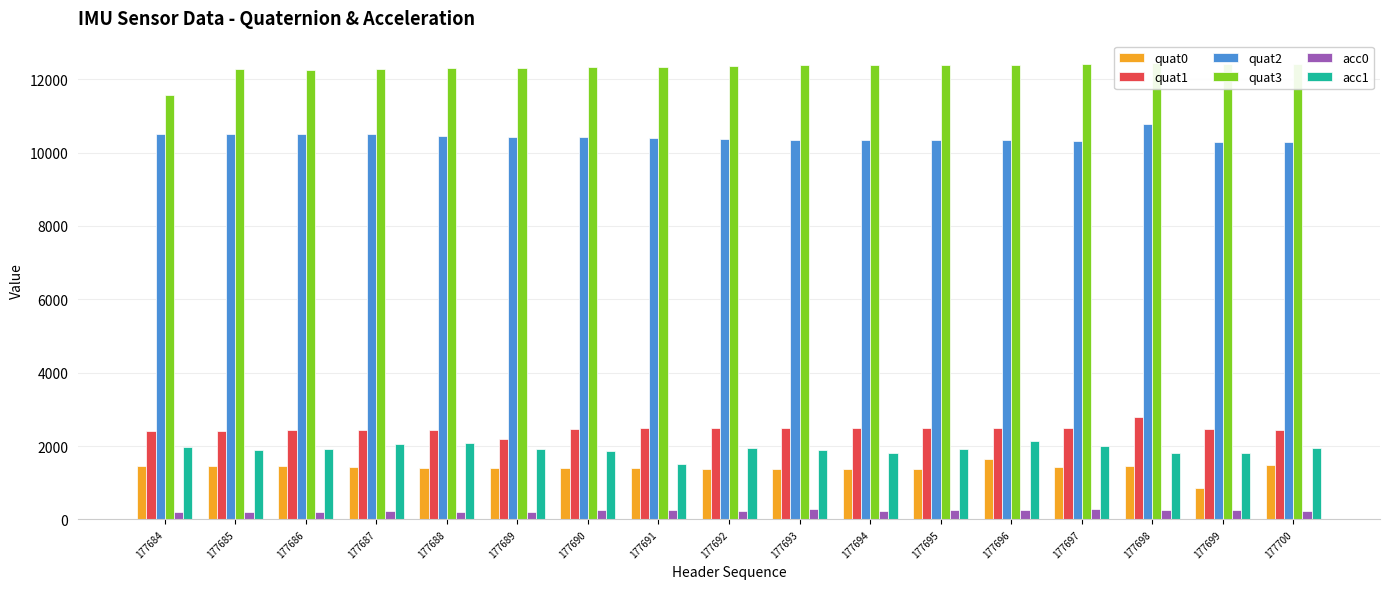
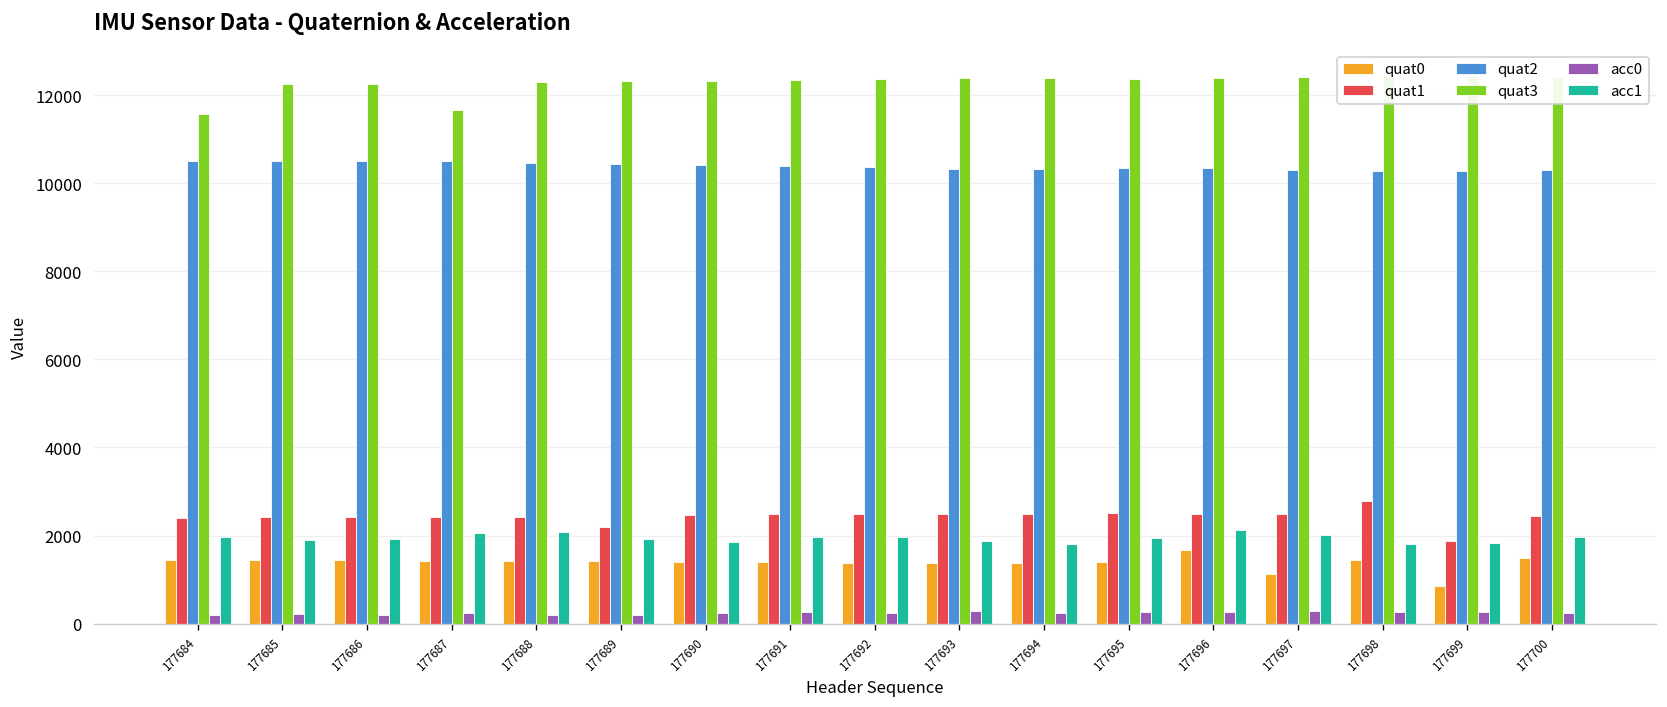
quat3, 177687: 12300 -> 11700
acc1, 177691: 1500 -> 2000
quat0, 177697: 1400 -> 1100
quat2, 177698: 10800 -> 10300
quat1, 177699: 2500 -> 1900
